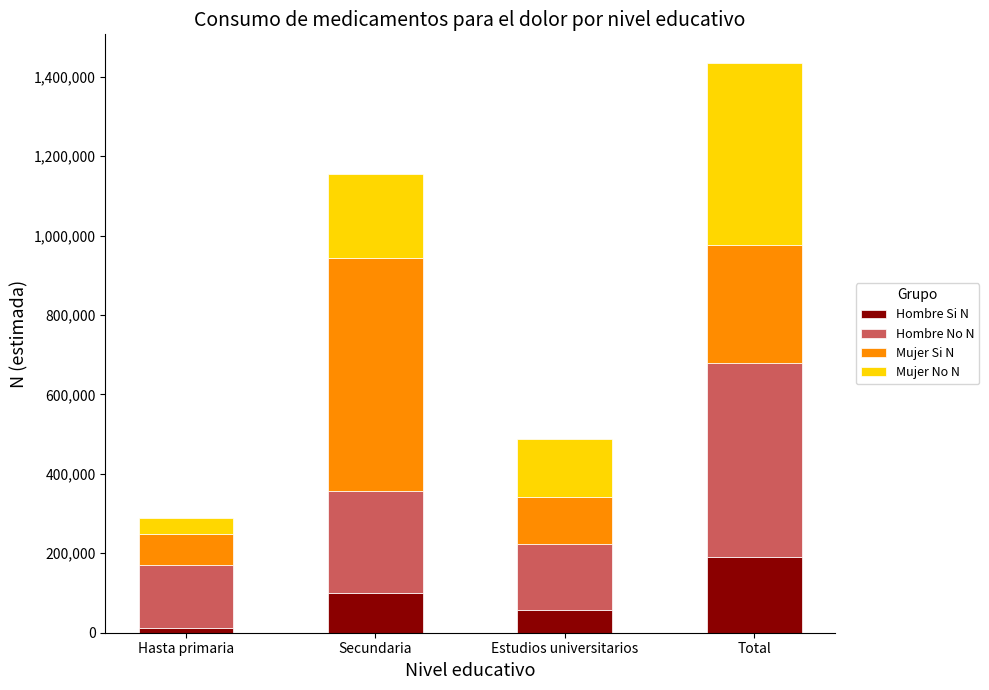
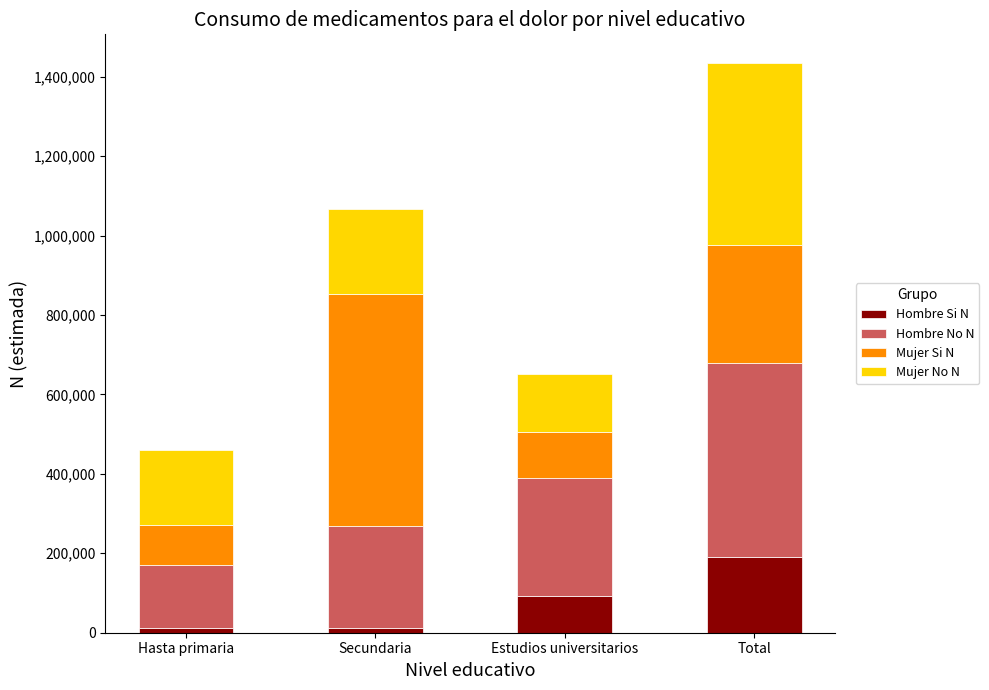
Mujer Si N, Hasta primaria: 80,000 -> 100,000
Mujer No N, Hasta primaria: 40,000 -> 190,000
Hombre Si N, Secundaria: 100,000 -> 10,000
Hombre Si N, Estudios universitarios: 60,000 -> 90,000
Hombre No N, Estudios universitarios: 170,000 -> 300,000
